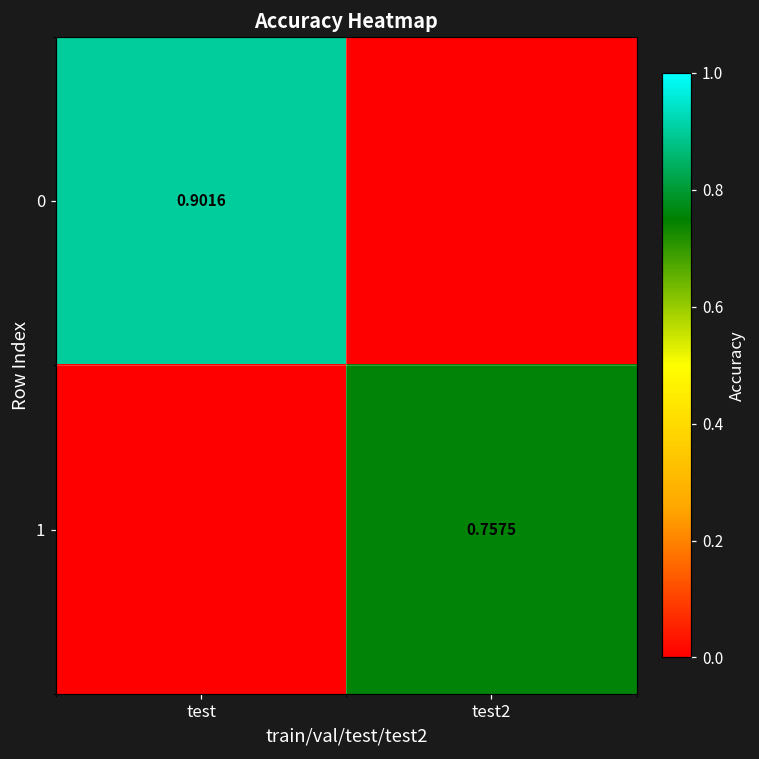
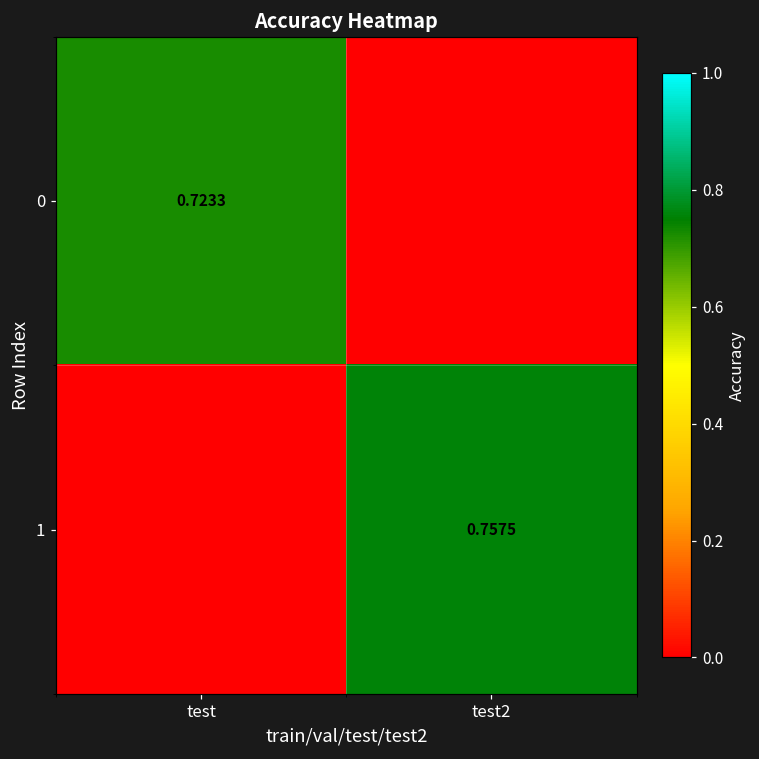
0, test: 0.9016 -> 0.7233
